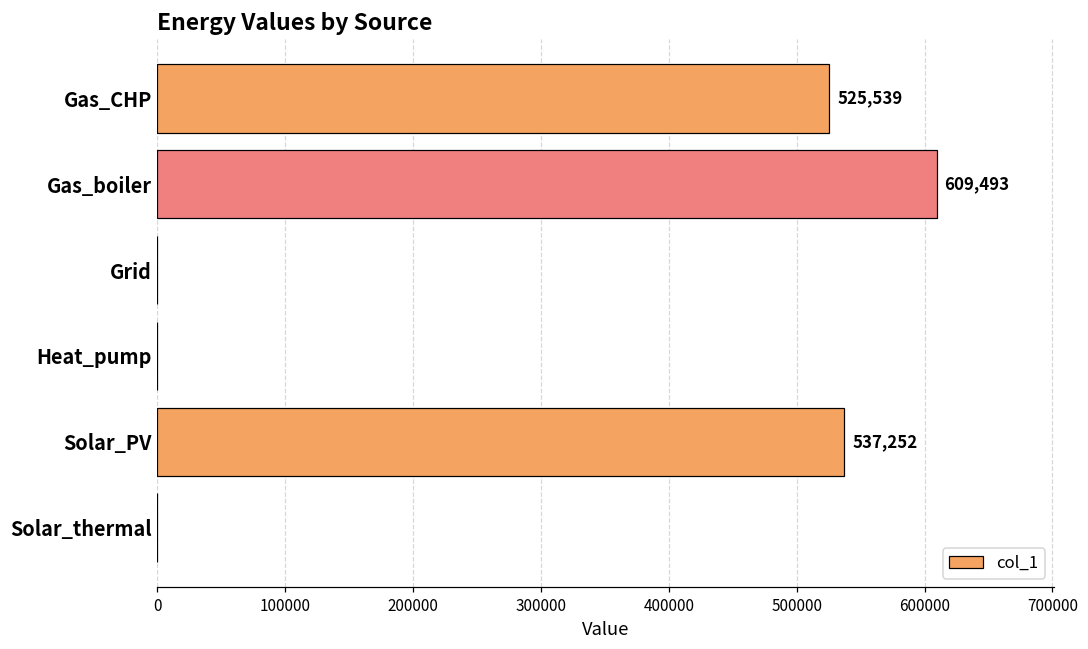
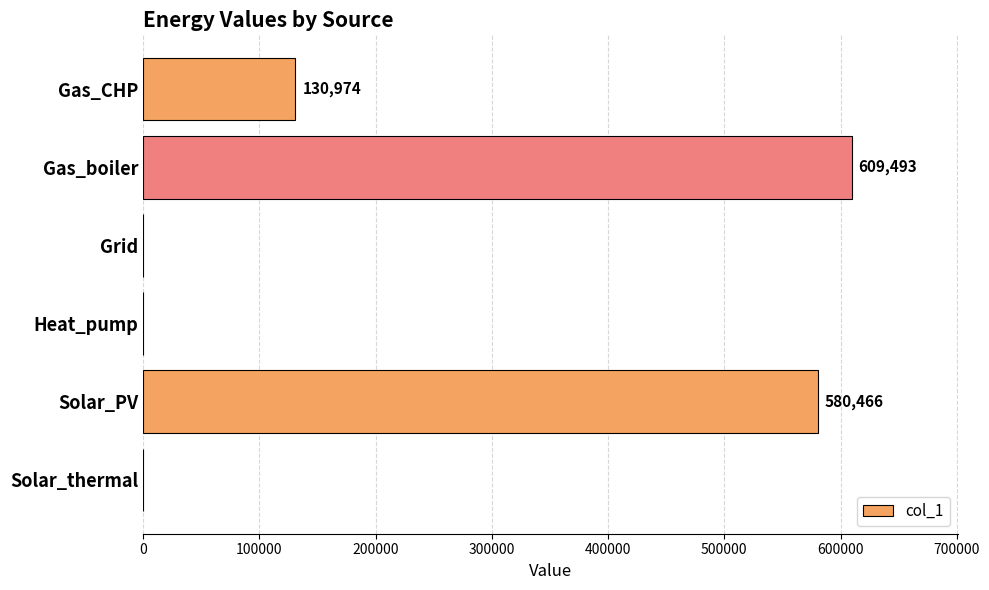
Gas_CHP: 525,539 -> 130,974
Solar_PV: 537,252 -> 580,466
